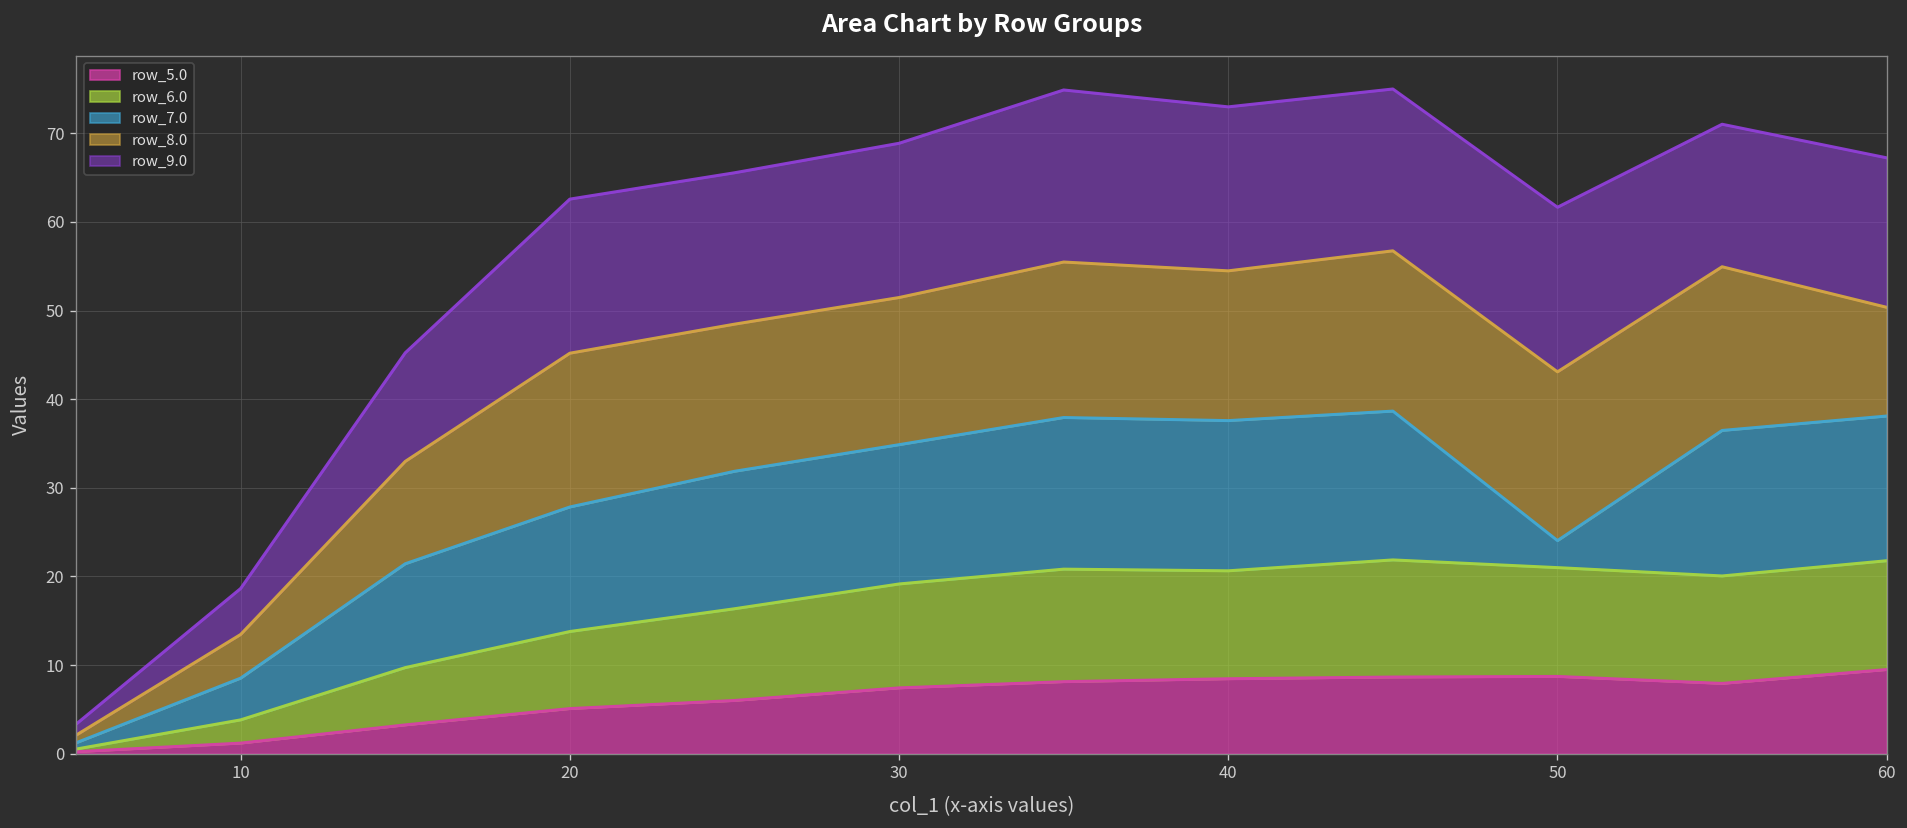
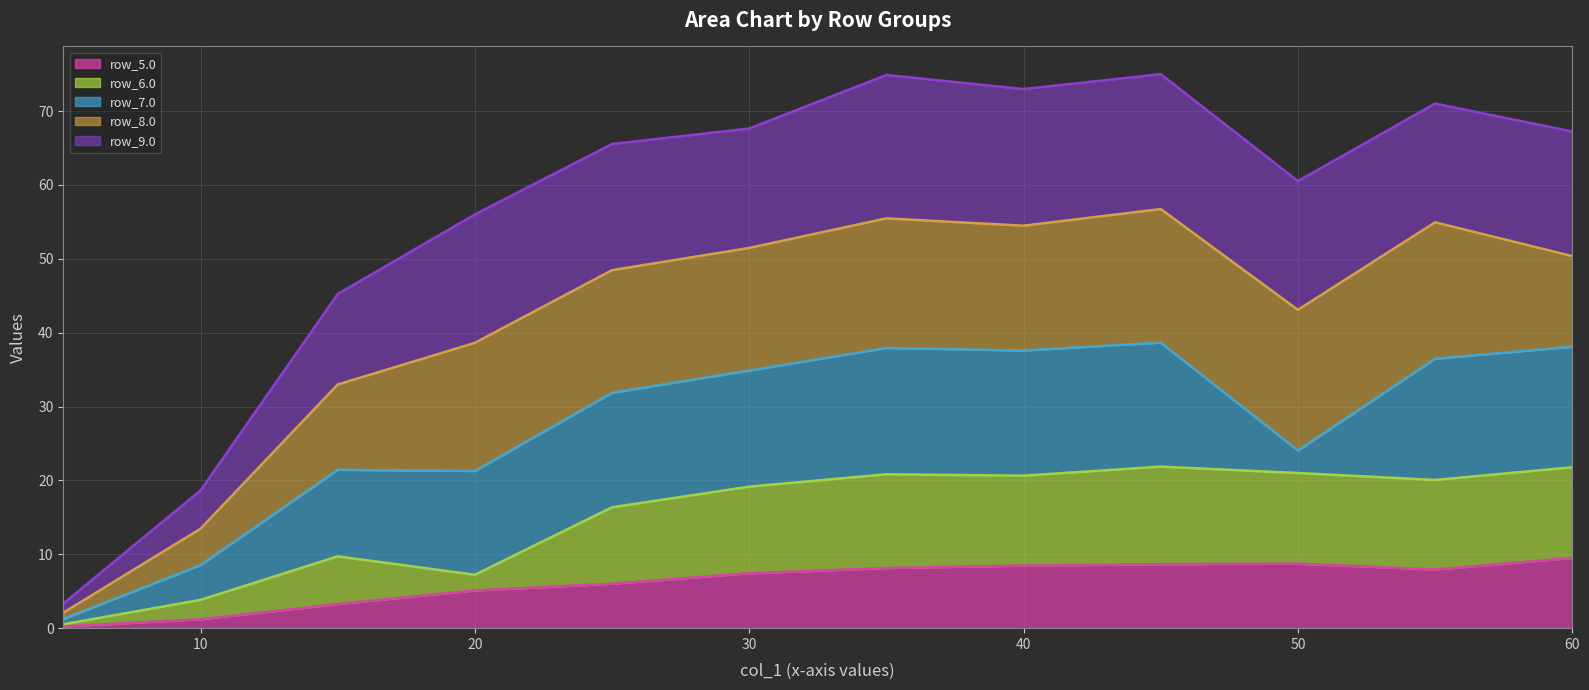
row_6.0, 20: 9 -> 2
row_9.0, 30: 17 -> 16
row_9.0, 50: 19 -> 17
